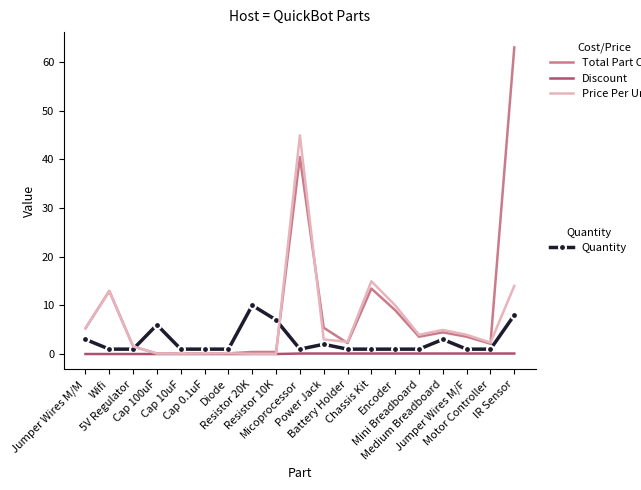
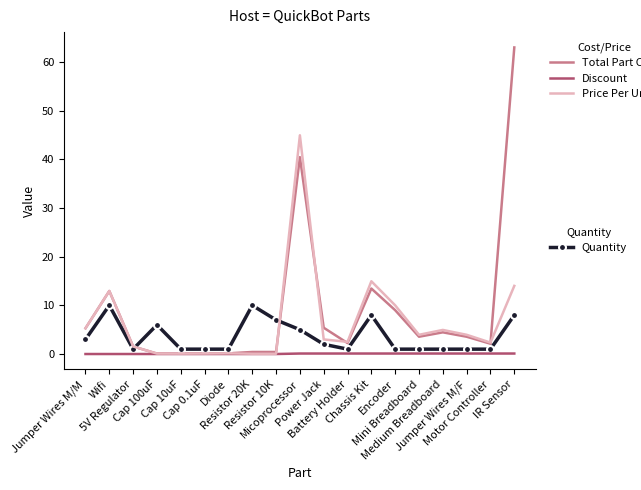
Quantity, Wifi: 1 -> 10
Quantity, Micoprocessor: 1 -> 5
Quantity, Chassis Kit: 1 -> 8
Quantity, Medium Breadboard: 3 -> 1
